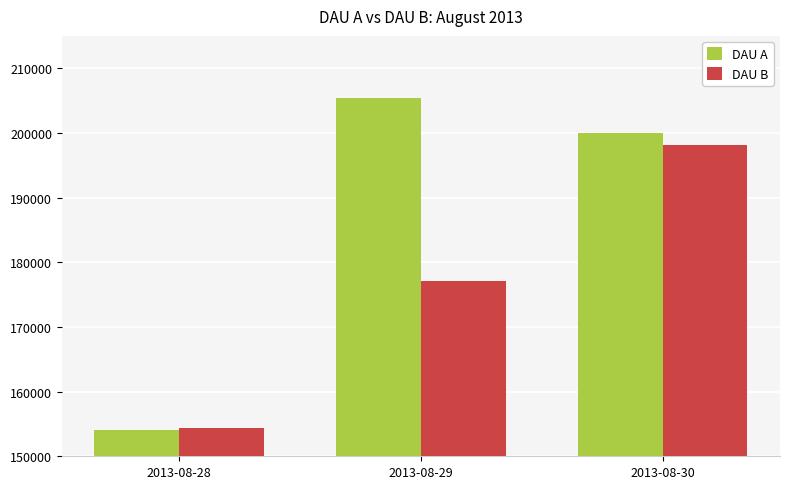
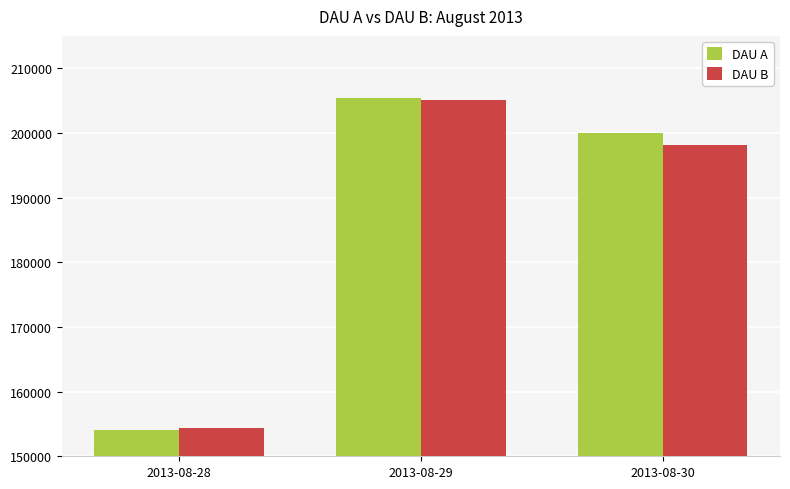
DAU B, 2013-08-29: 177000 -> 205000
